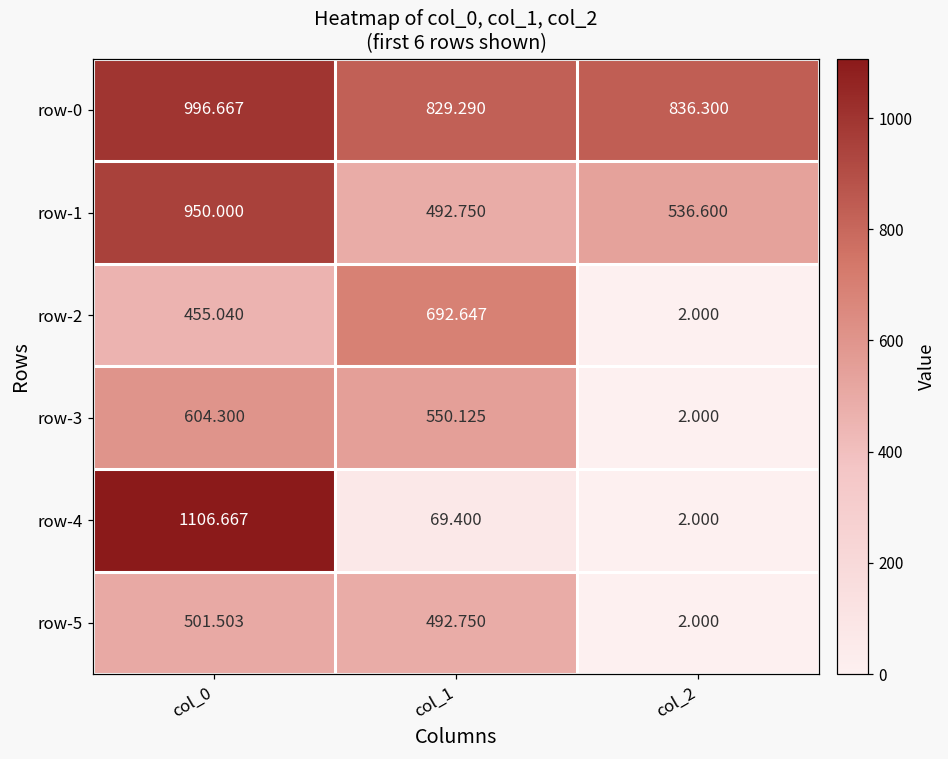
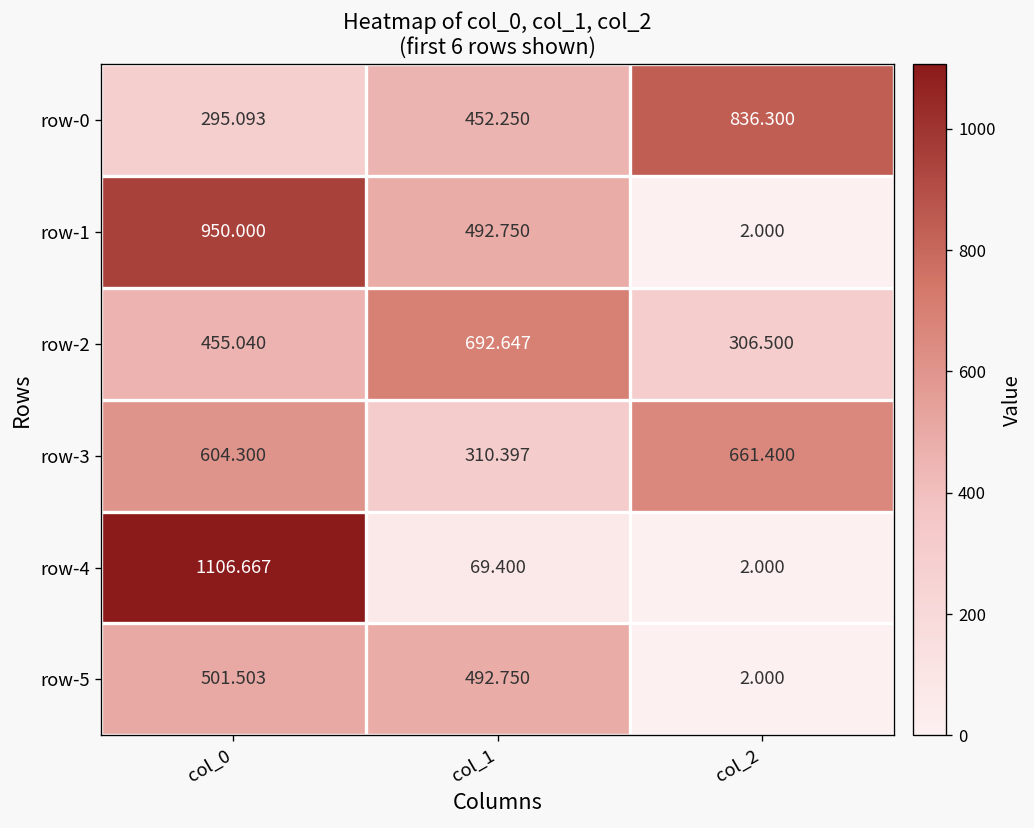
row-0, col_0: 996.667 -> 295.093
row-0, col_1: 829.290 -> 452.250
row-1, col_2: 536.600 -> 2.000
row-2, col_2: 2.000 -> 306.500
row-3, col_1: 550.125 -> 310.397
row-3, col_2: 2.000 -> 661.400
